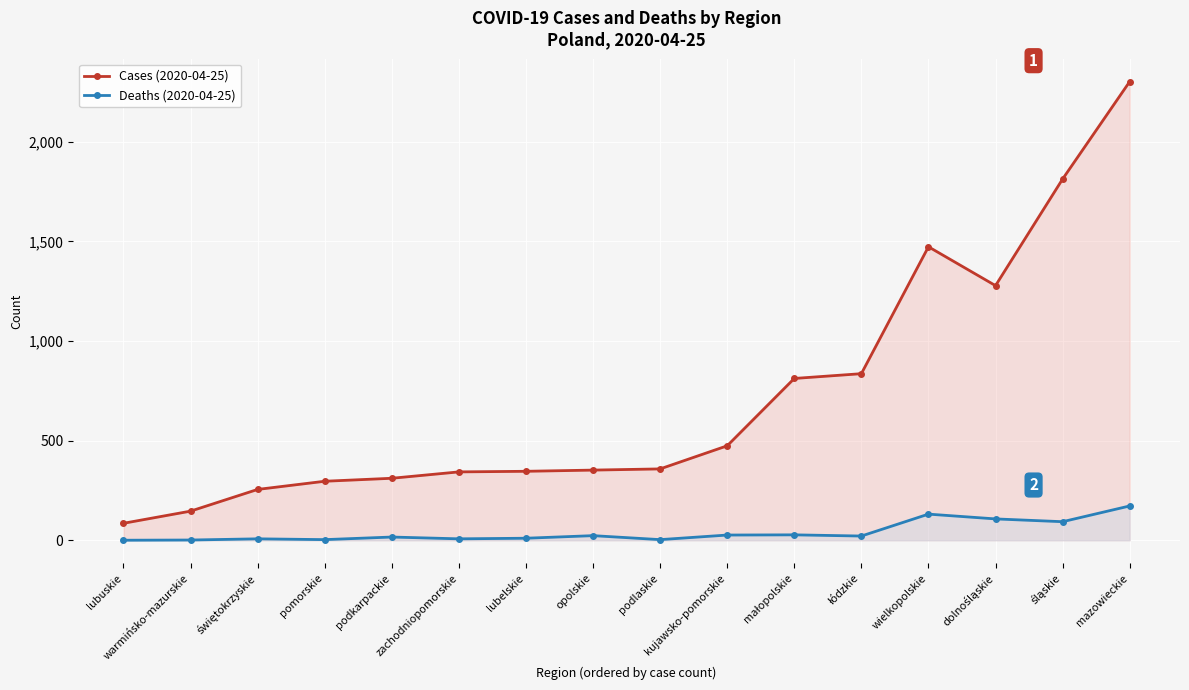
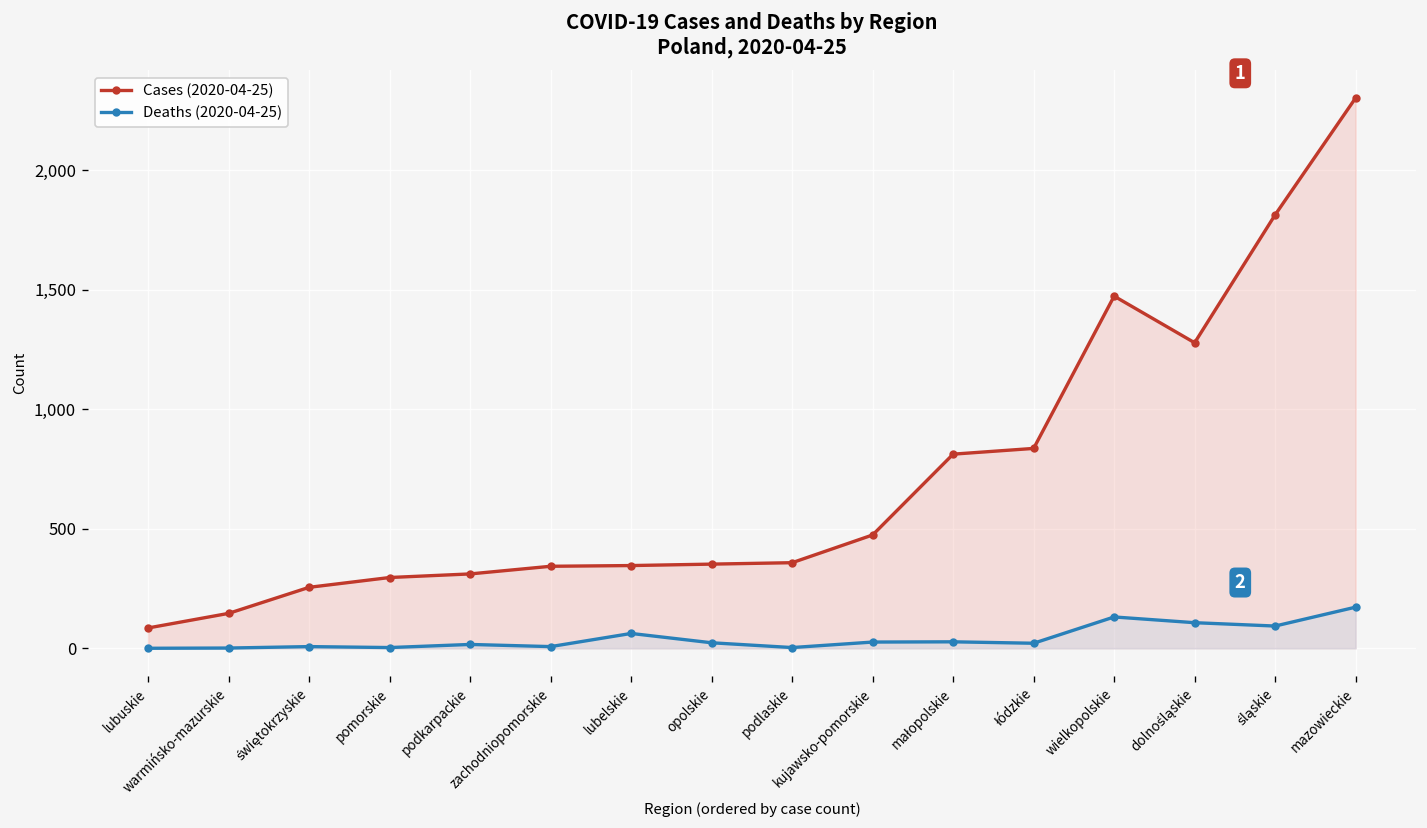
Deaths (2020-04-25), lubelskie: 10 -> 60
